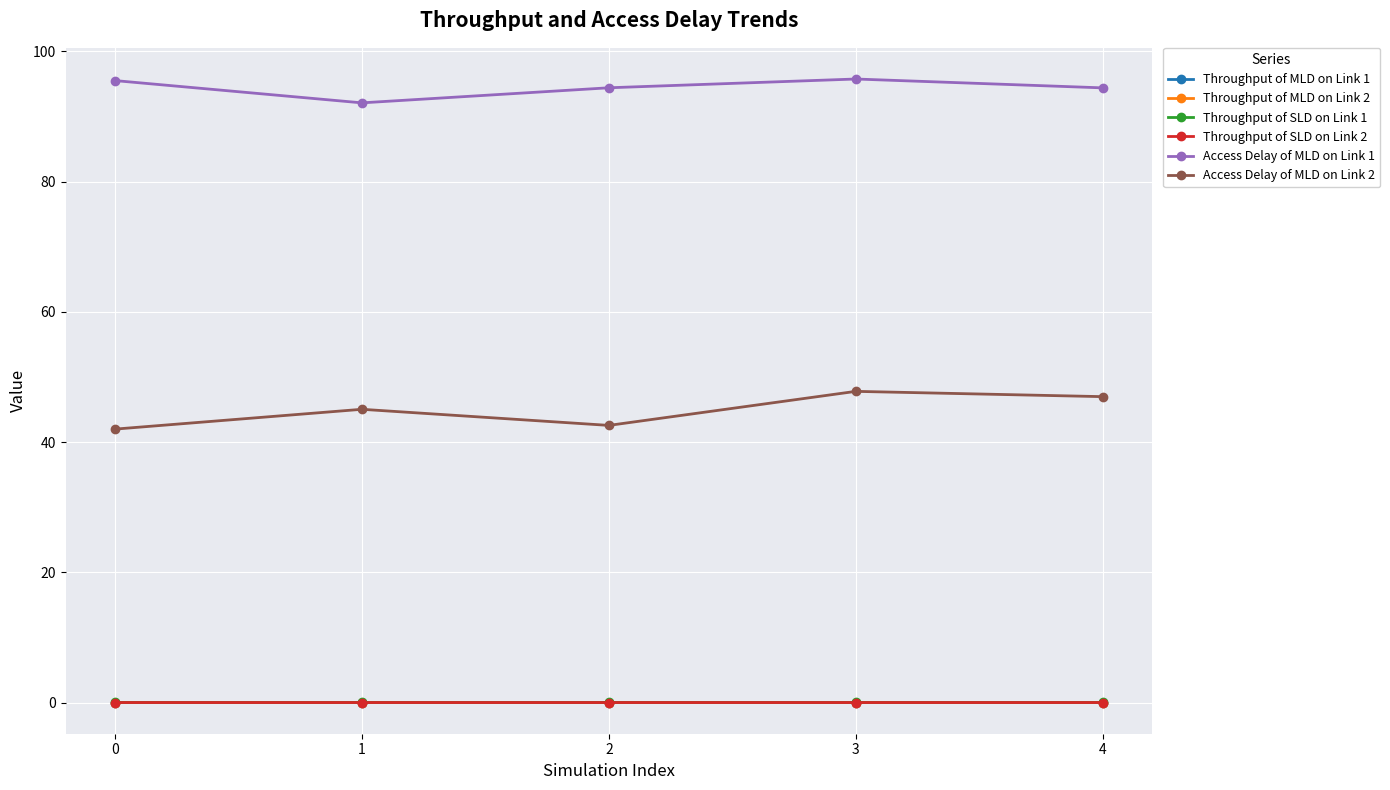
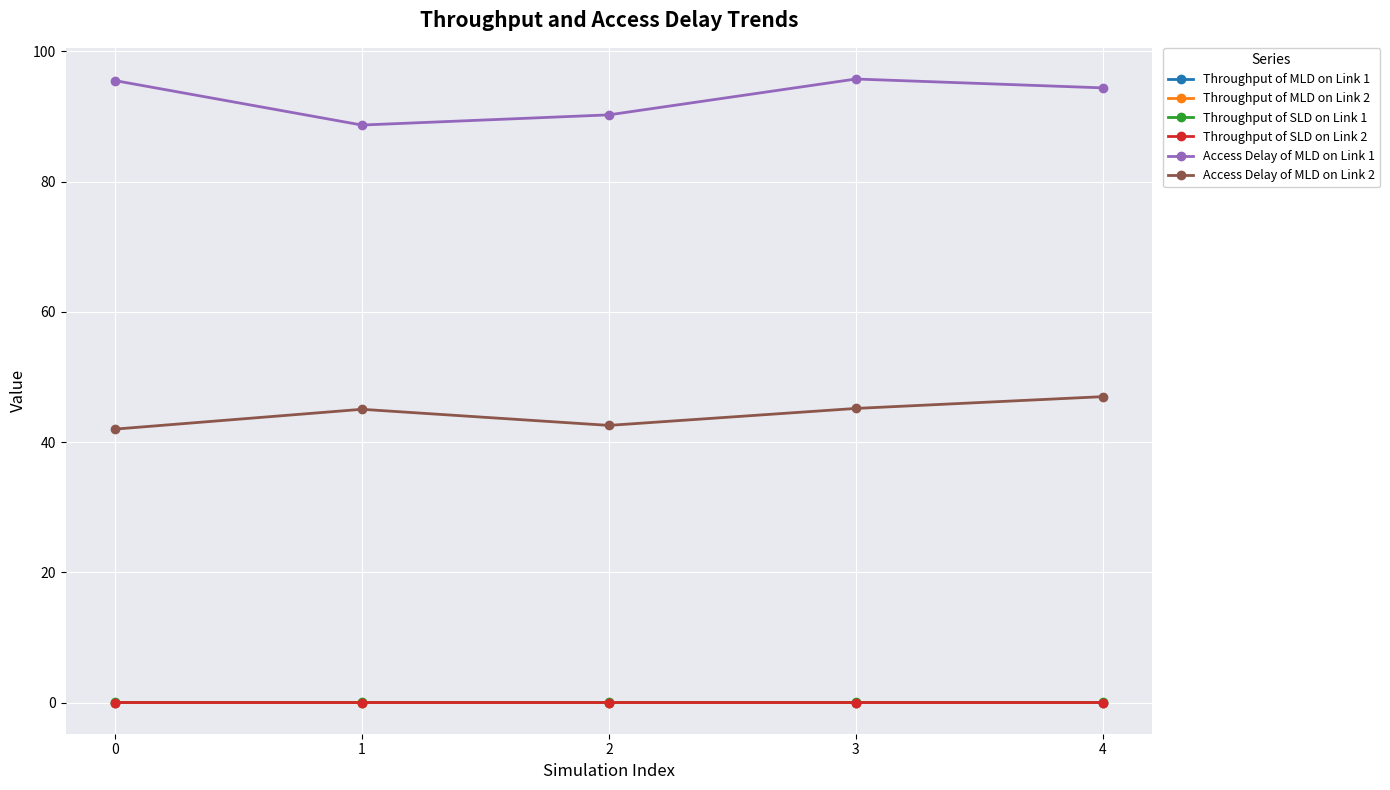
Access Delay of MLD on Link 1, 1: 92 -> 89
Access Delay of MLD on Link 1, 2: 94 -> 90
Access Delay of MLD on Link 2, 3: 48 -> 45
